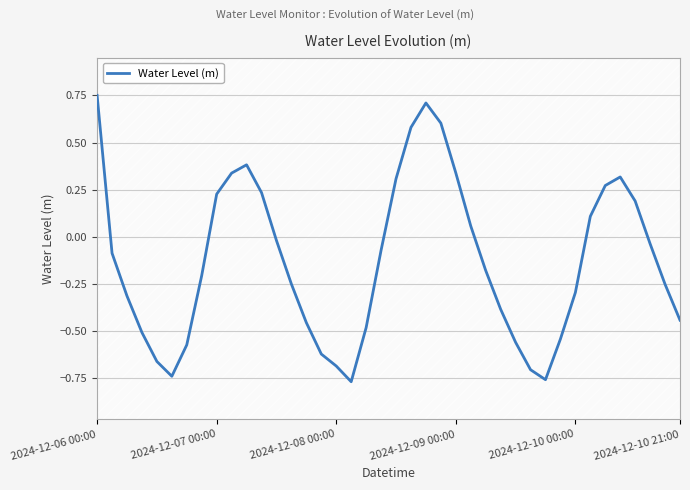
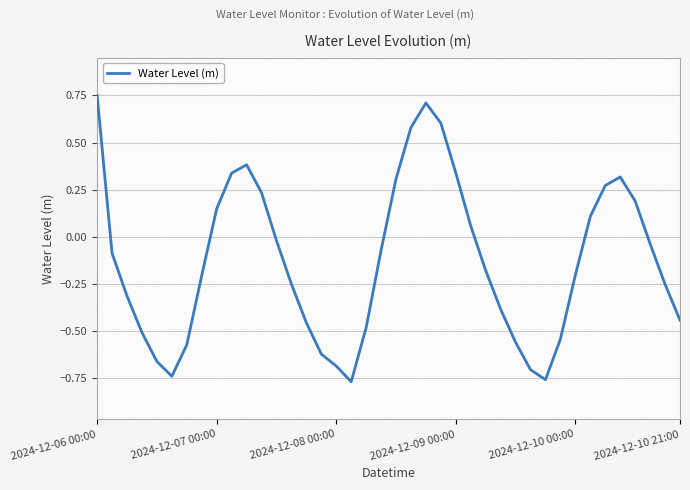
Water Level (m), 2024-12-07 00:00: 0.23 -> 0.15
Water Level (m), 2024-12-10 00:00: -0.30 -> -0.20
